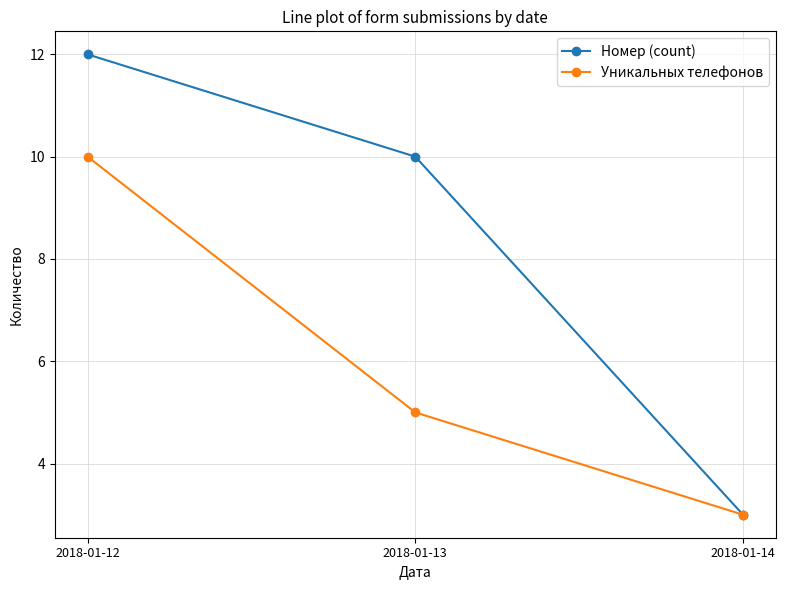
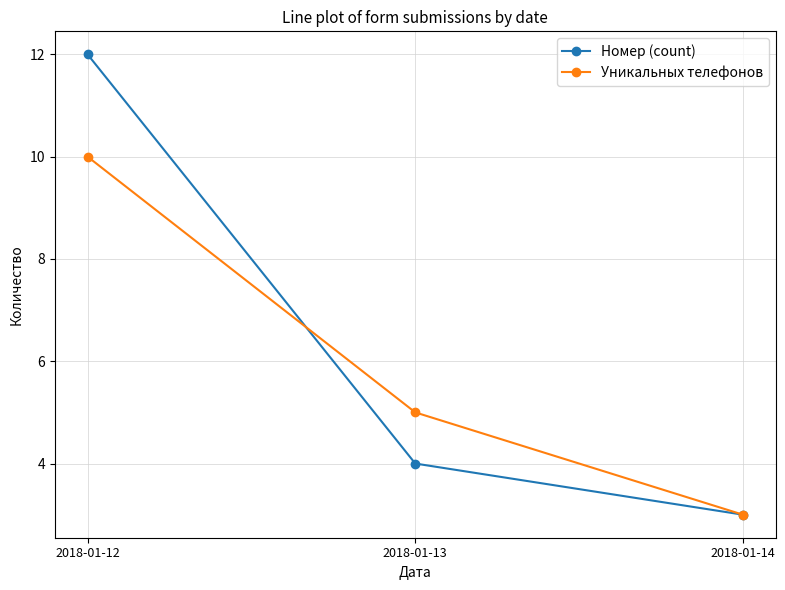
Номер (count), 2018-01-13: 10 -> 4
